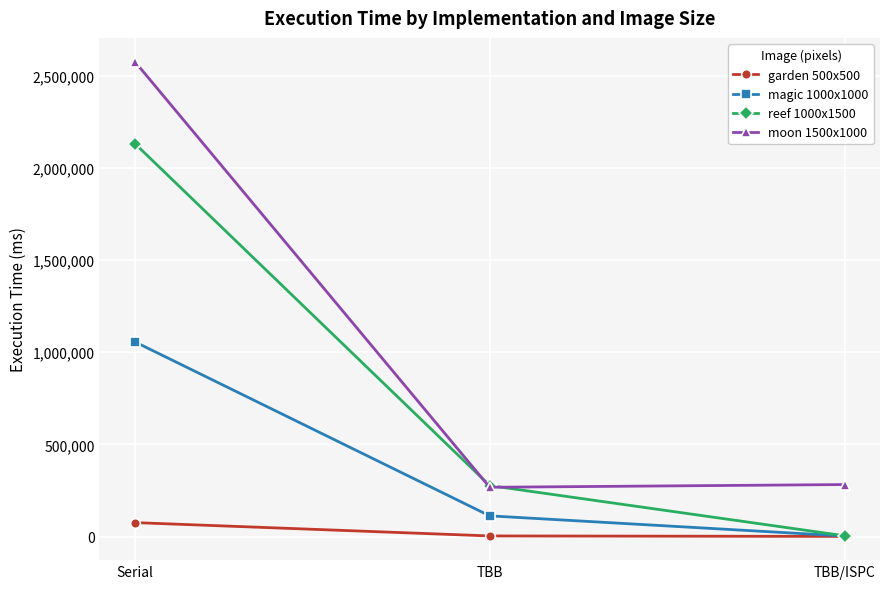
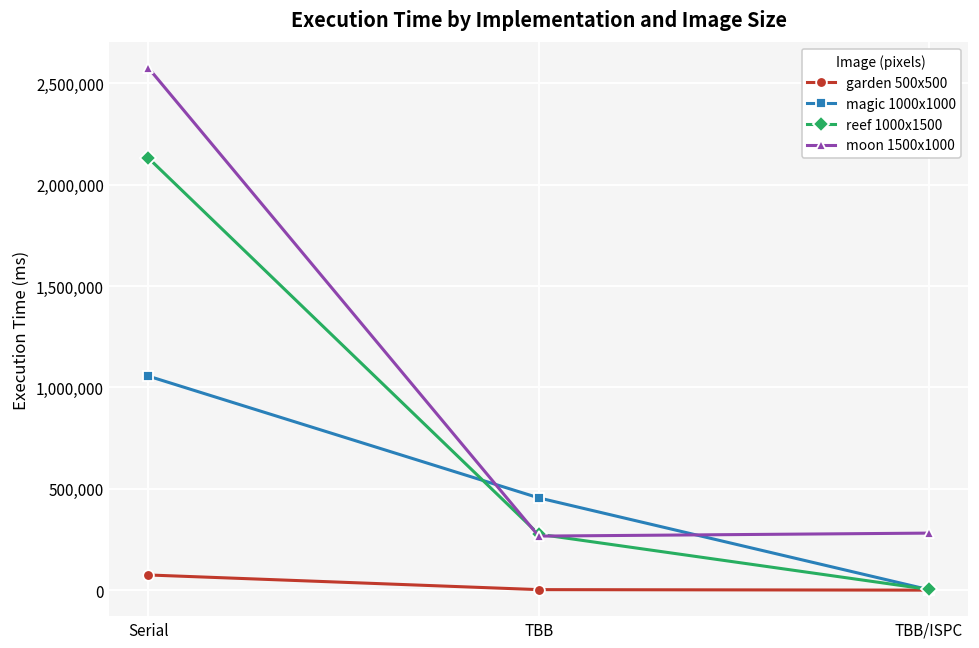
magic 1000x1000, TBB: 110,000 -> 460,000
